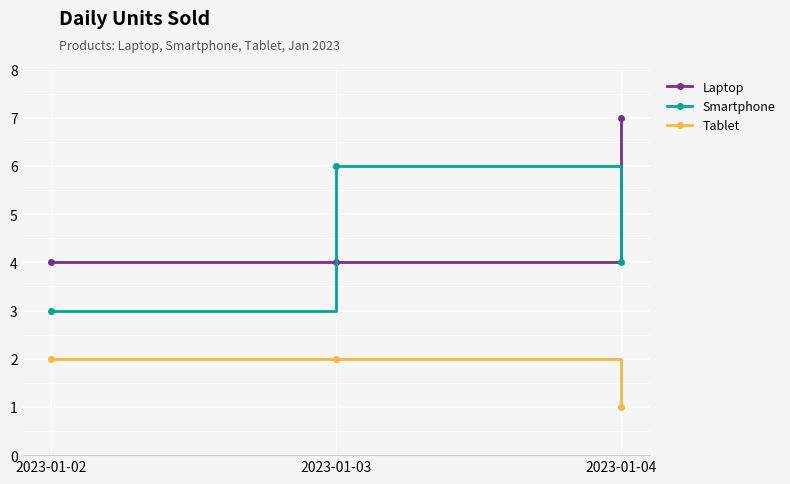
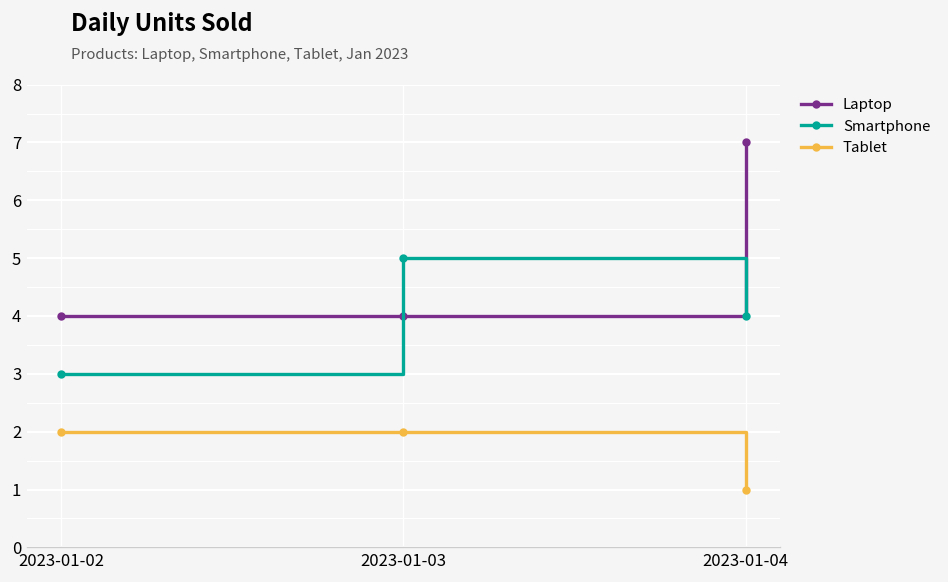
Smartphone, 2023-01-03: 6 -> 5
